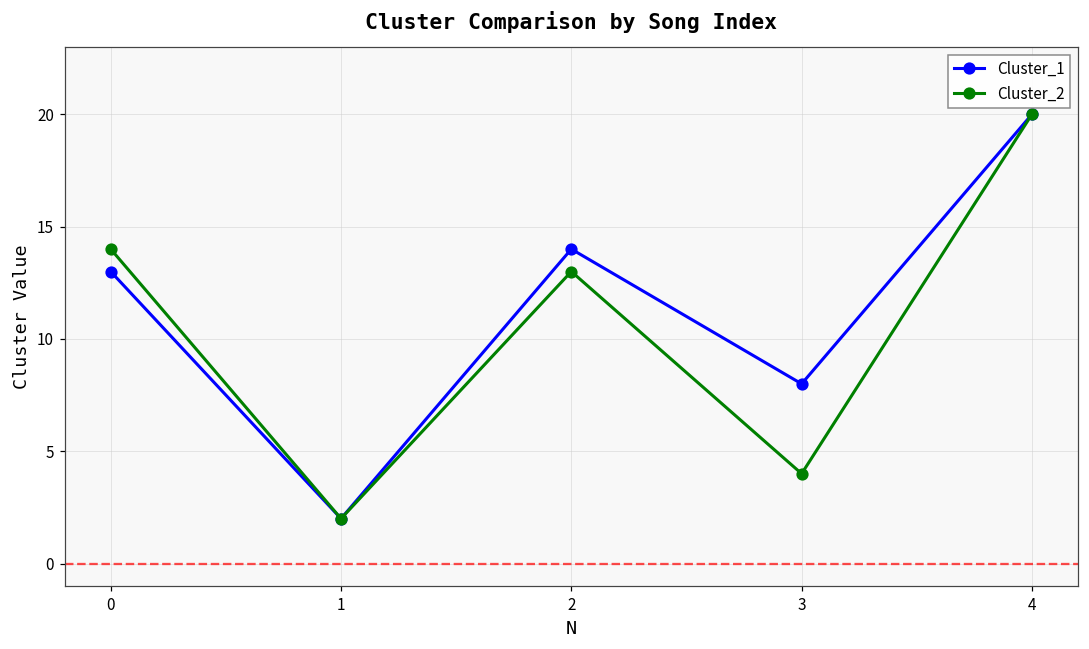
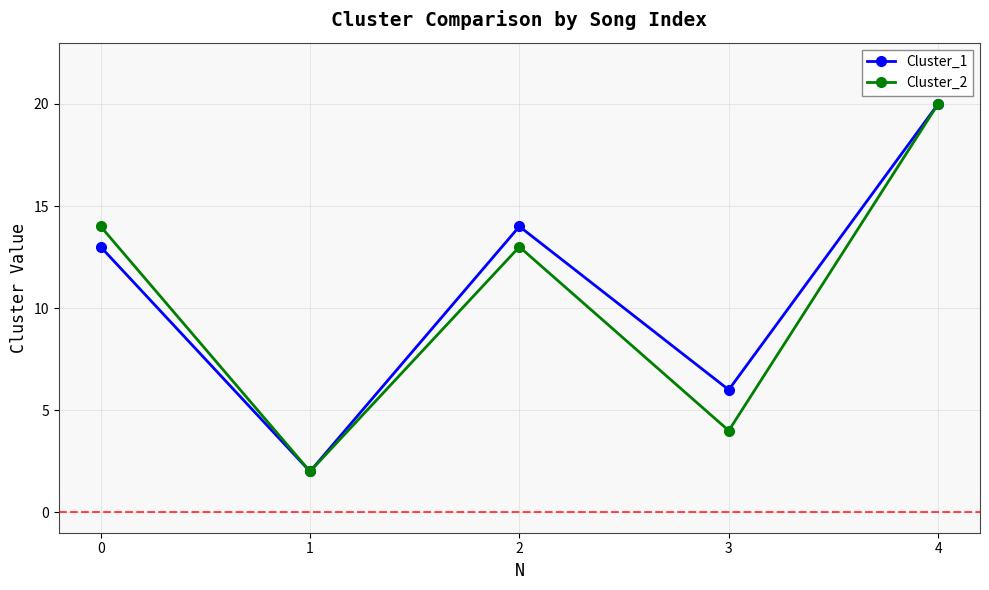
Cluster_1, 3: 8 -> 6
